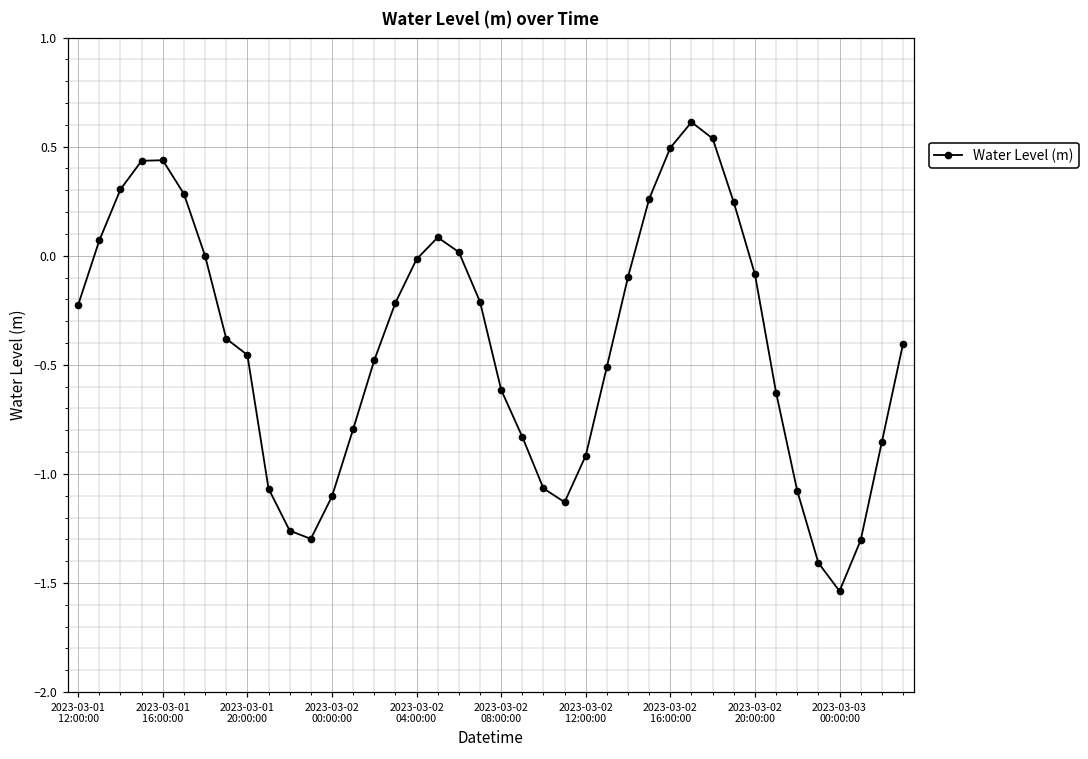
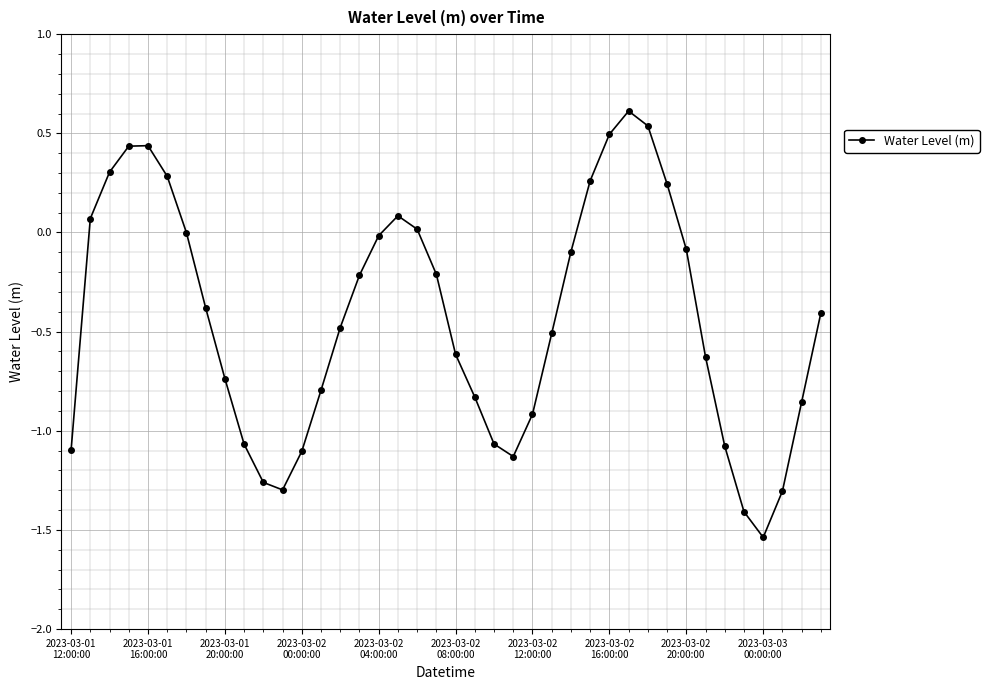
2023-03-01 12:00:00: -0.23 -> -1.10
2023-03-01 20:00:00: -0.45 -> -0.74
